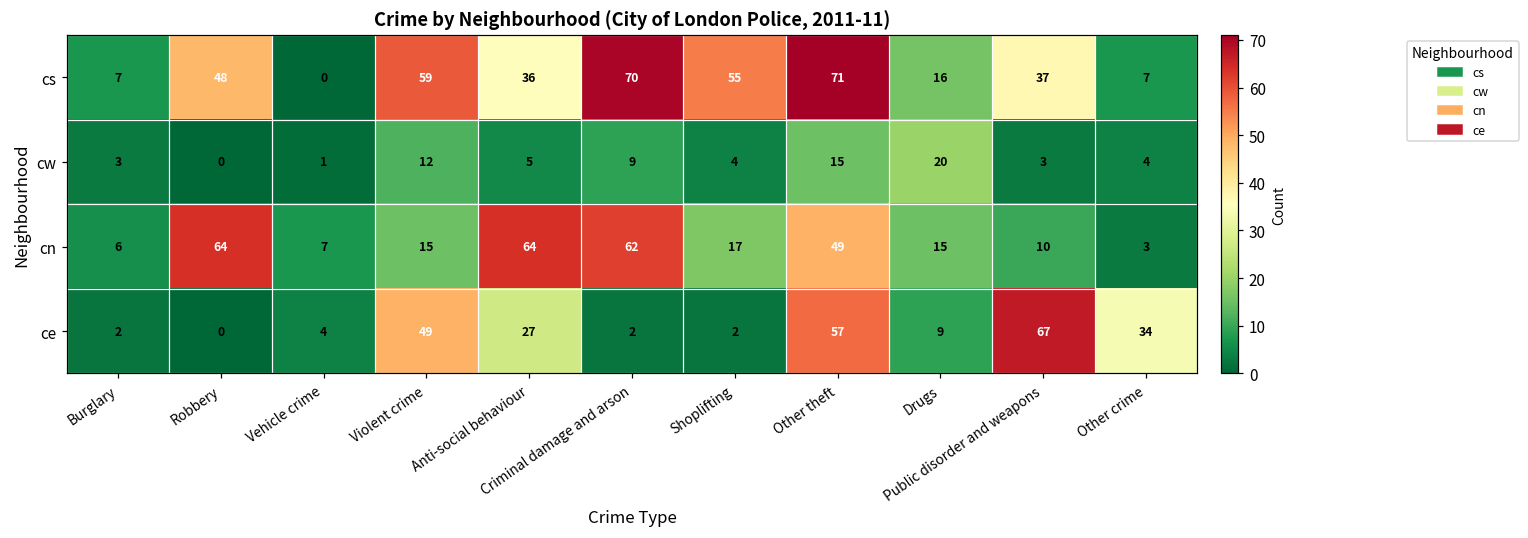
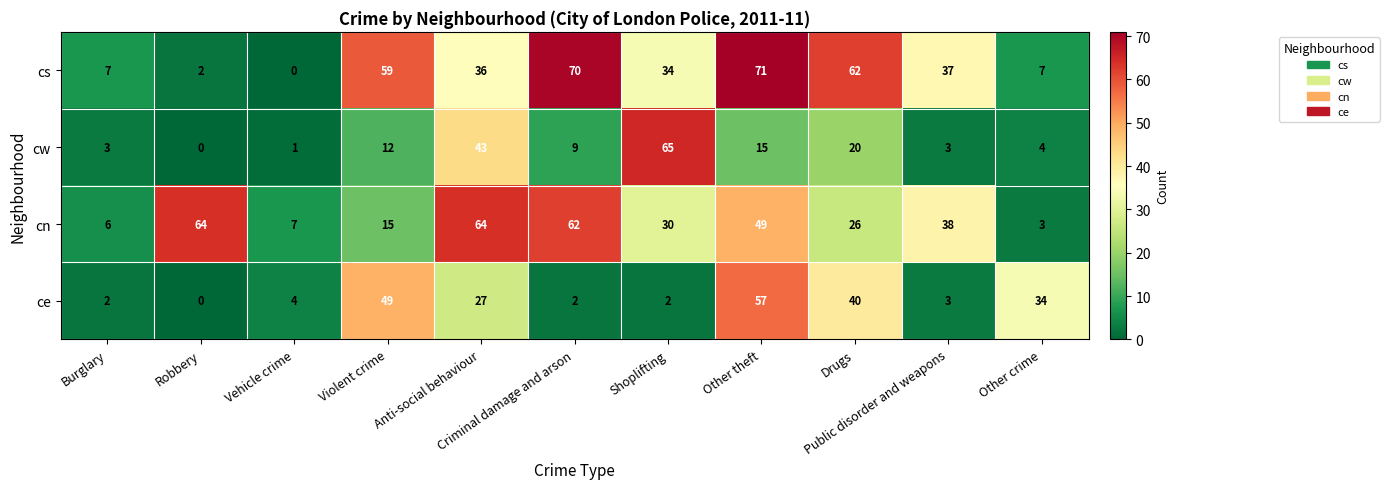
cs, Robbery: 48 -> 2
cs, Shoplifting: 55 -> 34
cs, Drugs: 16 -> 62
cw, Anti-social behaviour: 5 -> 43
cw, Shoplifting: 4 -> 65
cn, Shoplifting: 17 -> 30
cn, Drugs: 15 -> 26
cn, Public disorder and weapons: 10 -> 38
ce, Drugs: 9 -> 40
ce, Public disorder and weapons: 67 -> 3
